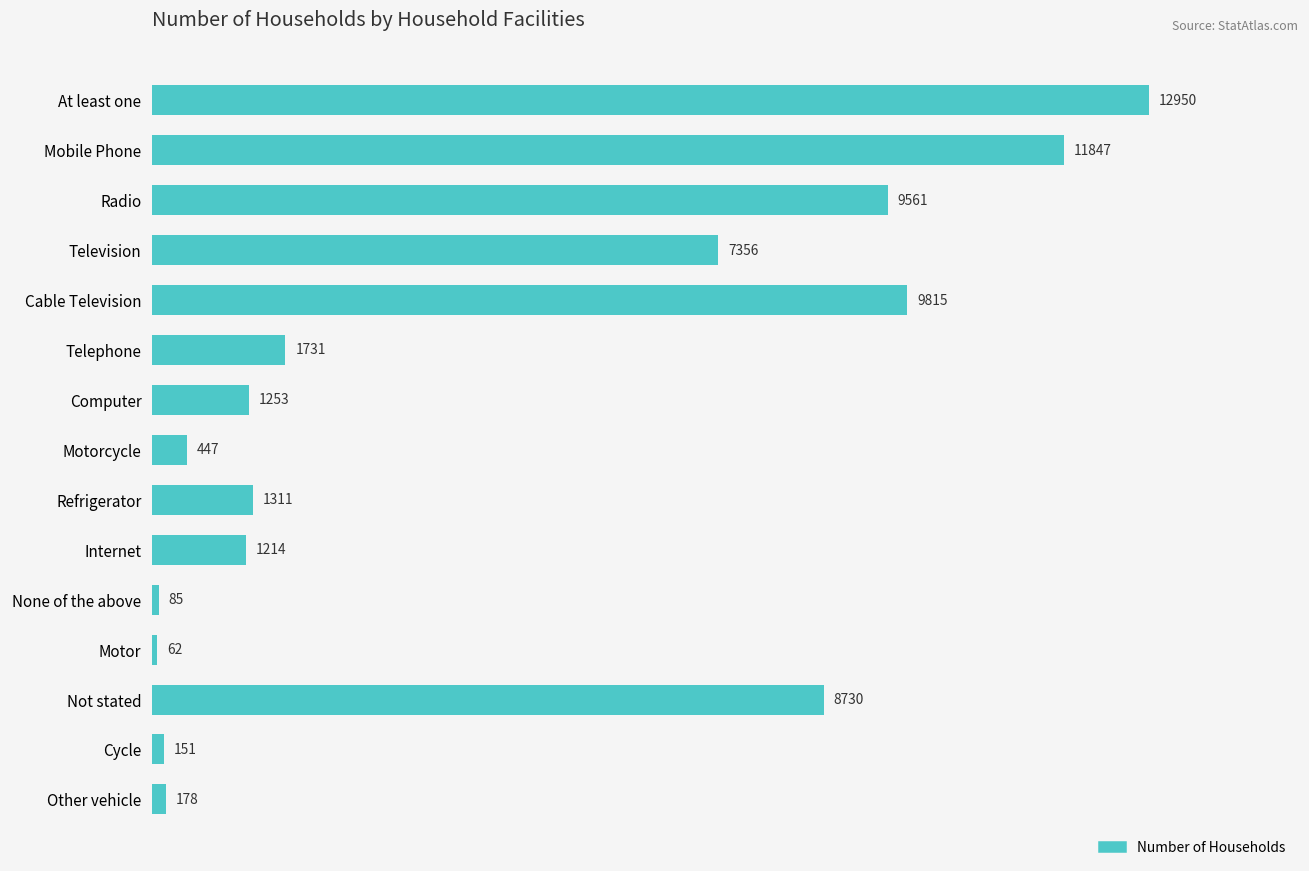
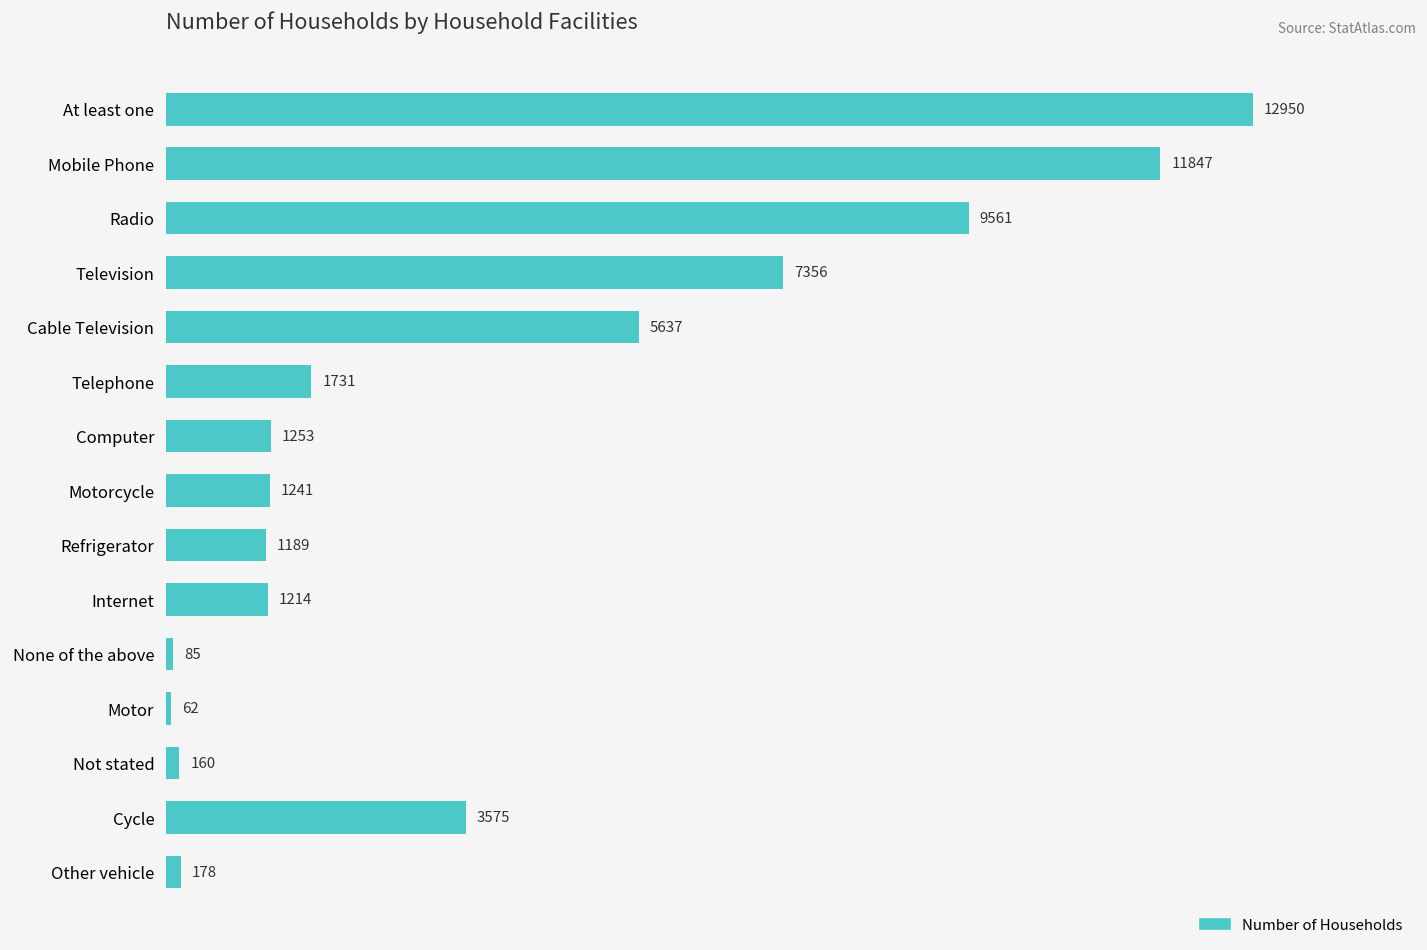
Cable Television: 9815 -> 5637
Motorcycle: 447 -> 1241
Refrigerator: 1311 -> 1189
Not stated: 8730 -> 160
Cycle: 151 -> 3575
